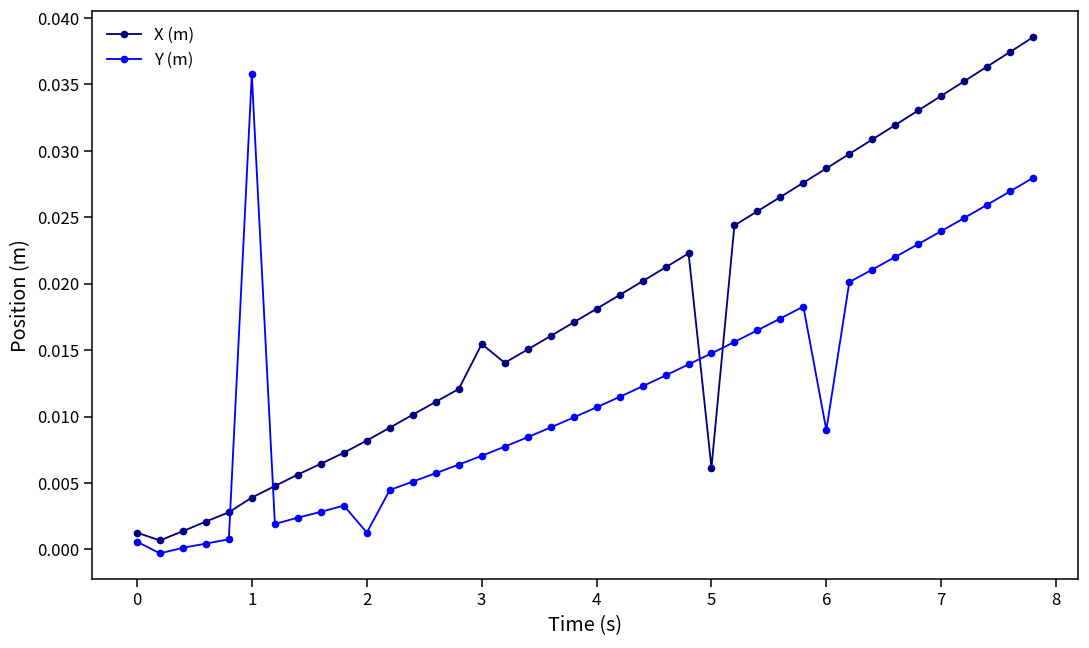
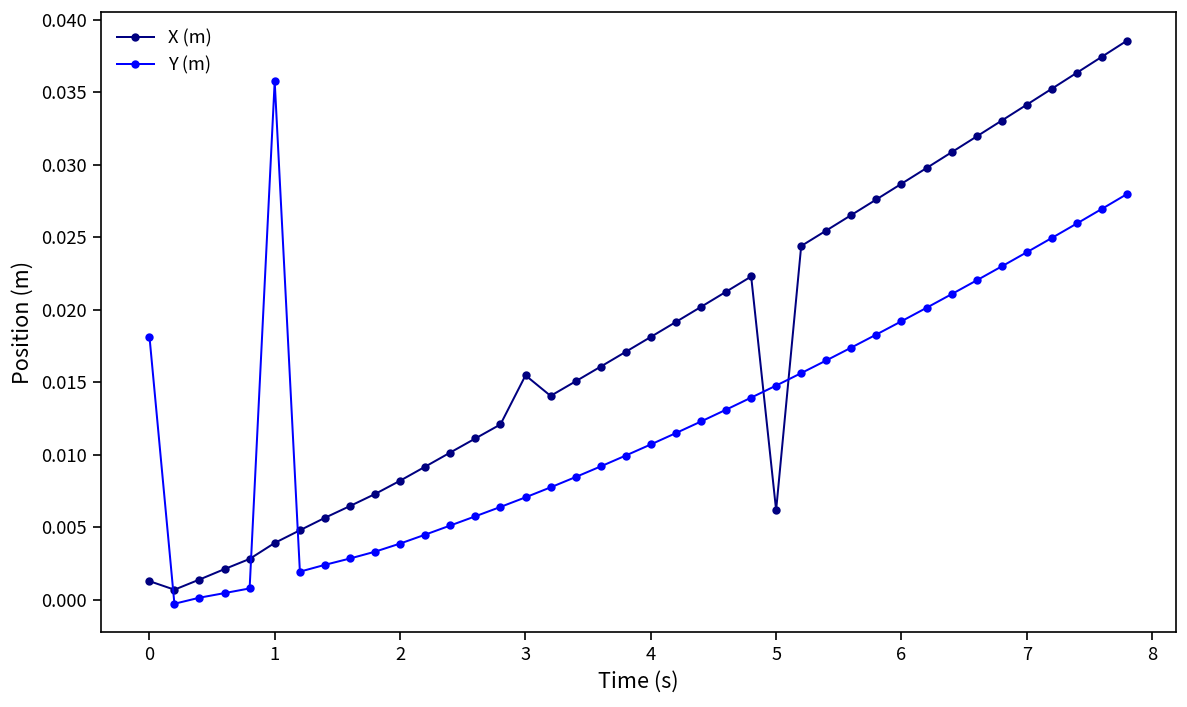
Y (m), 0: 0.0006 -> 0.0181
Y (m), 2: 0.0013 -> 0.0039
Y (m), 6: 0.0090 -> 0.0192
